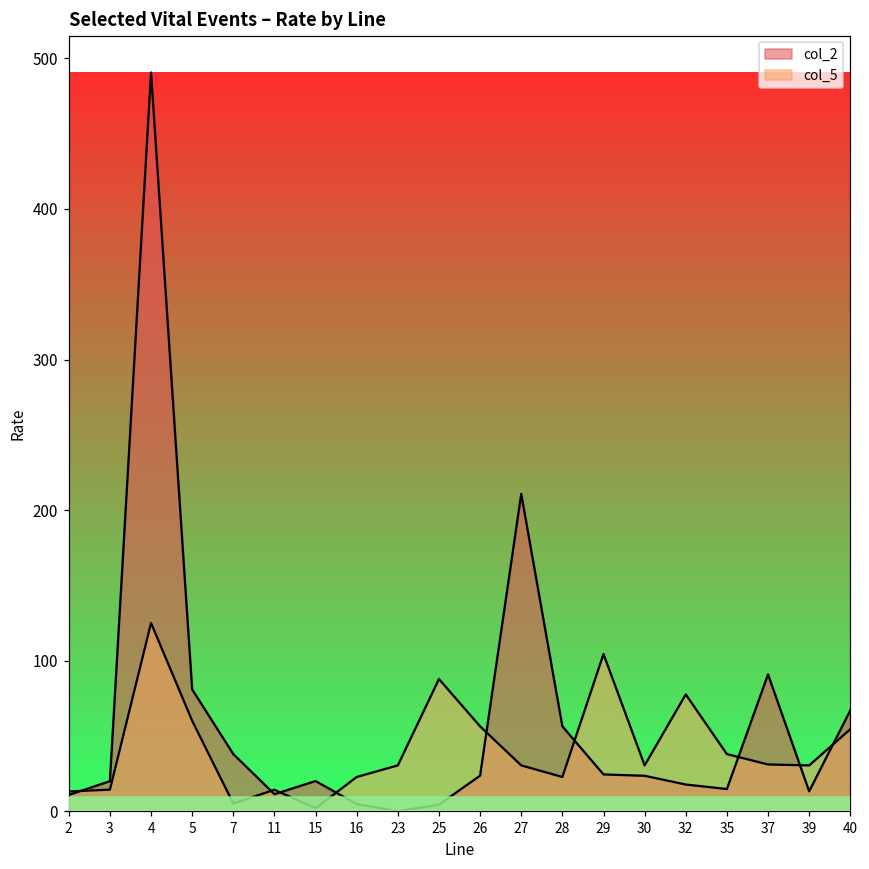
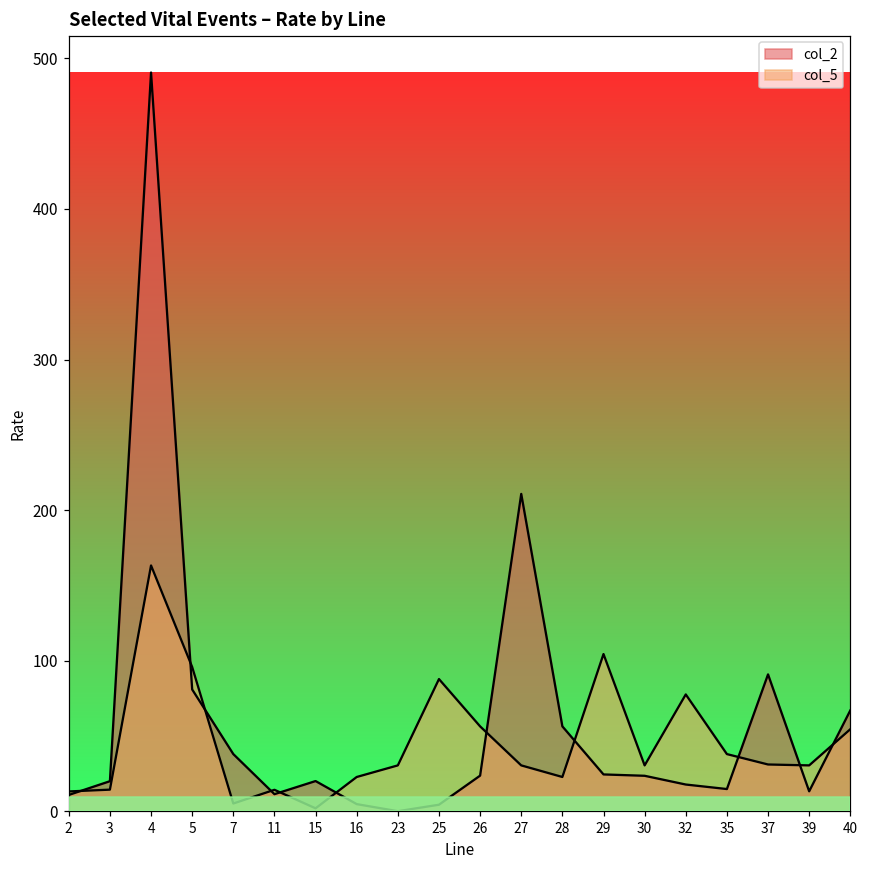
col_5, 4: 125 -> 163
col_5, 5: 60 -> 96
